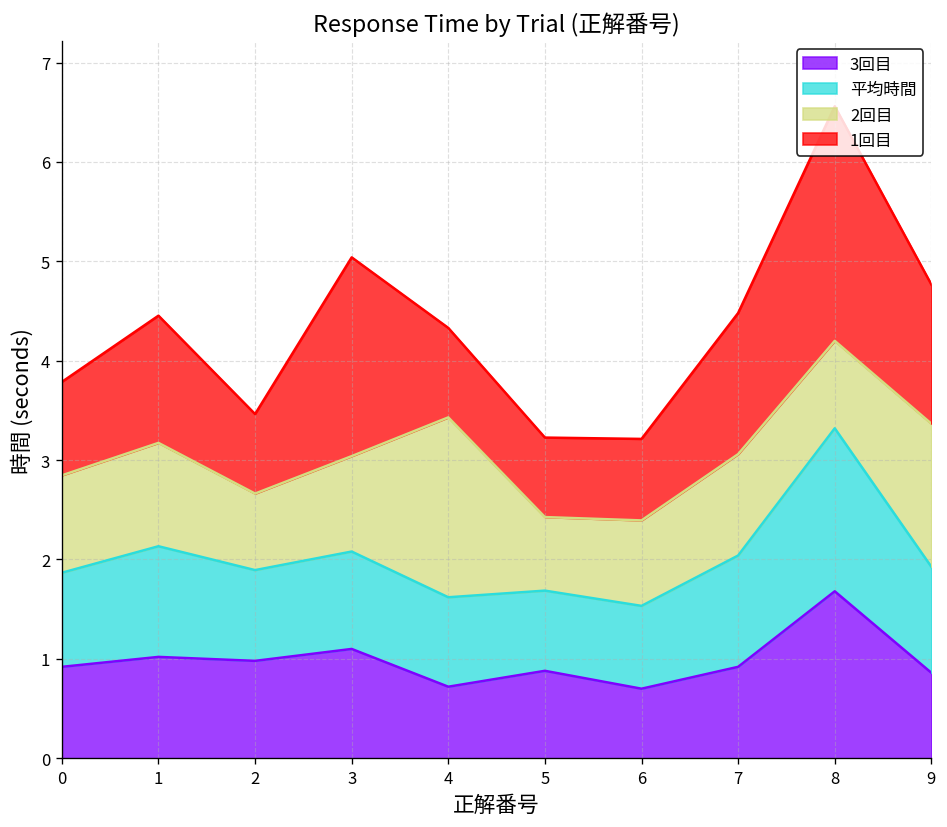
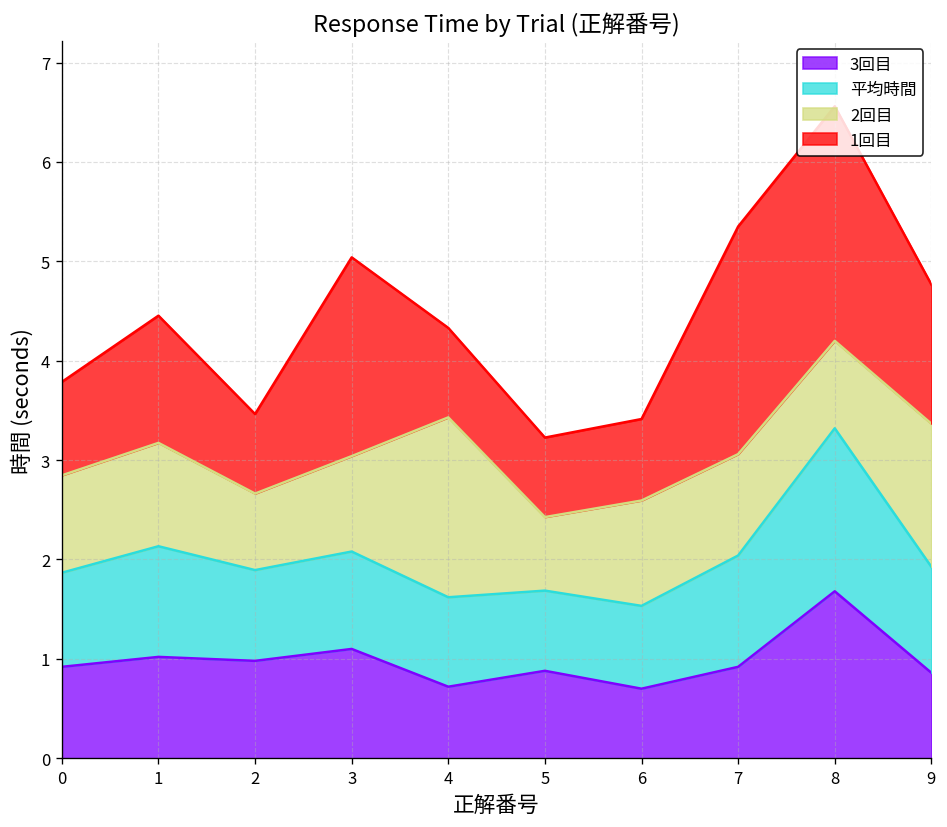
2回目, 6: 0.9 -> 1.1
1回目, 7: 1.4 -> 2.3
